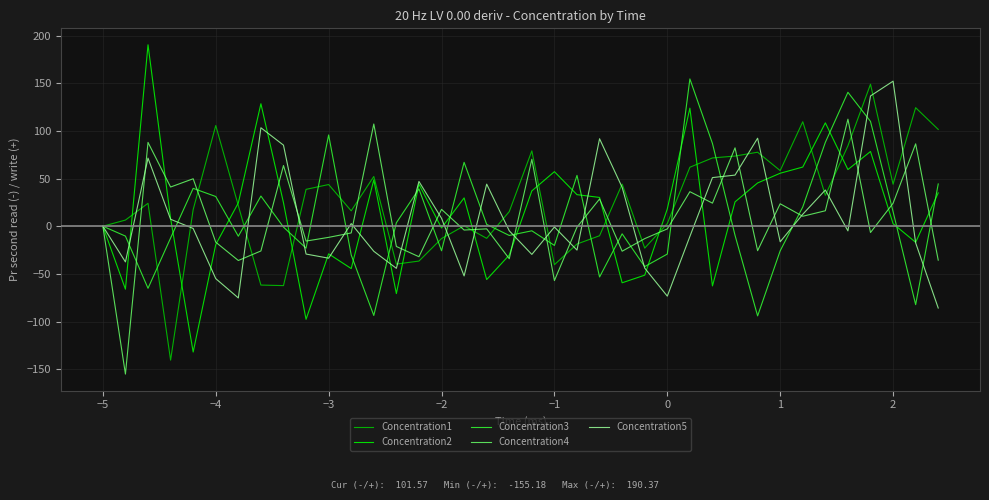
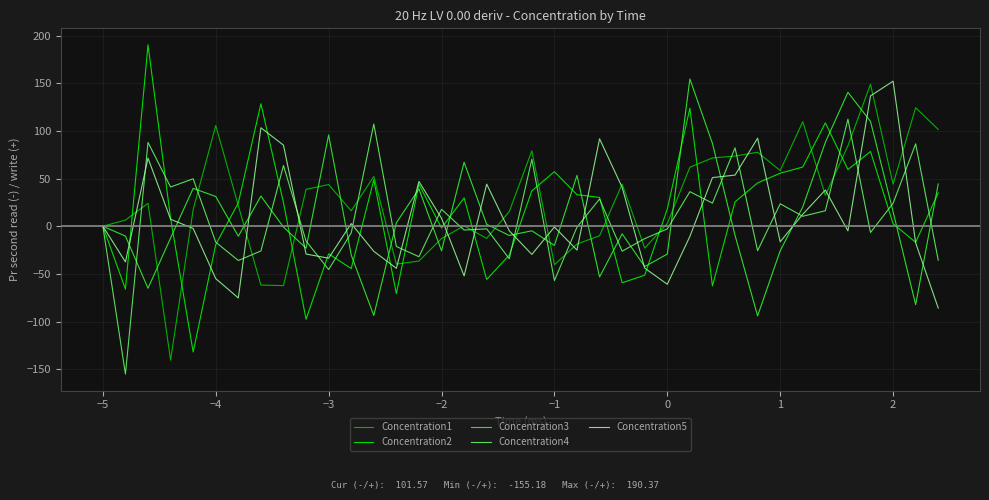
Concentration4, −3: -10 -> -50
Concentration5, 0: -70 -> -60
